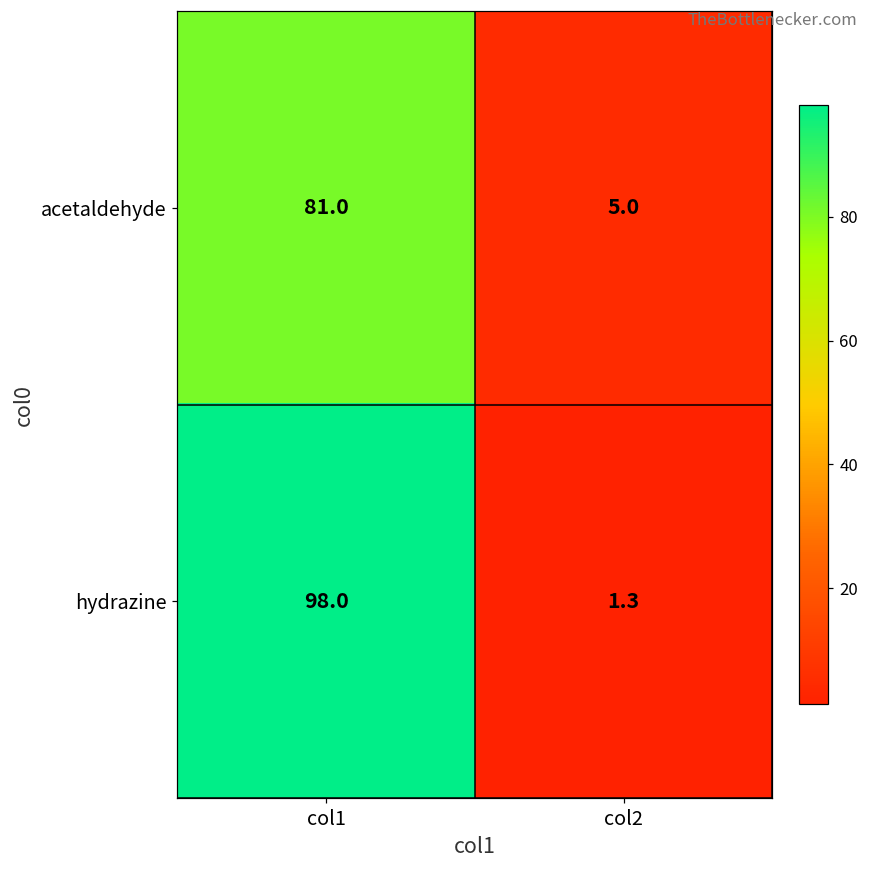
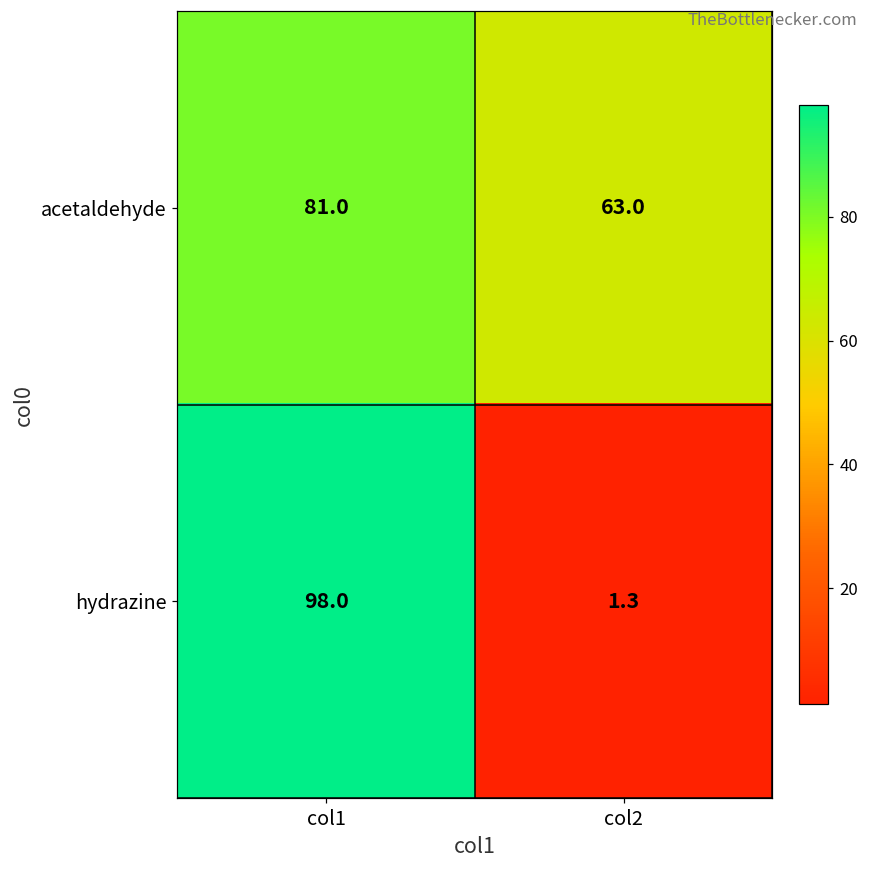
acetaldehyde, col2: 5.0 -> 63.0
